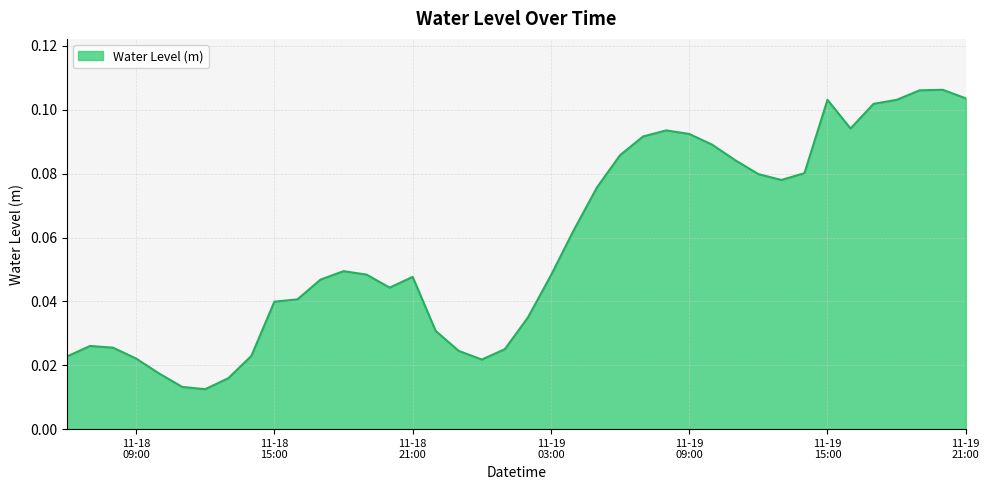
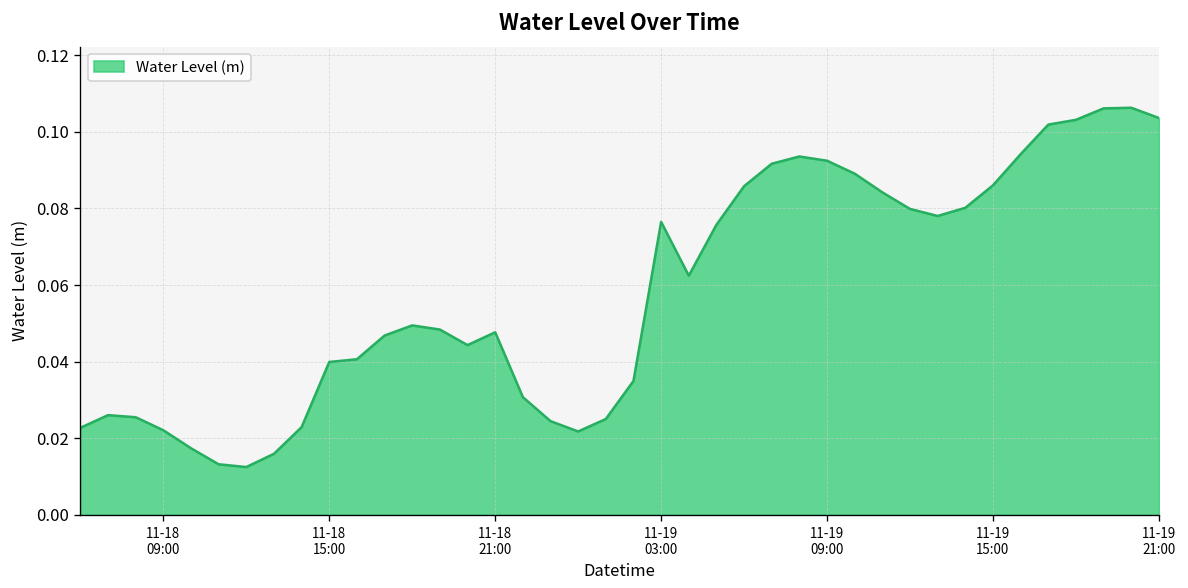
11-19 03:00: 0.048 -> 0.076
11-19 15:00: 0.103 -> 0.086
